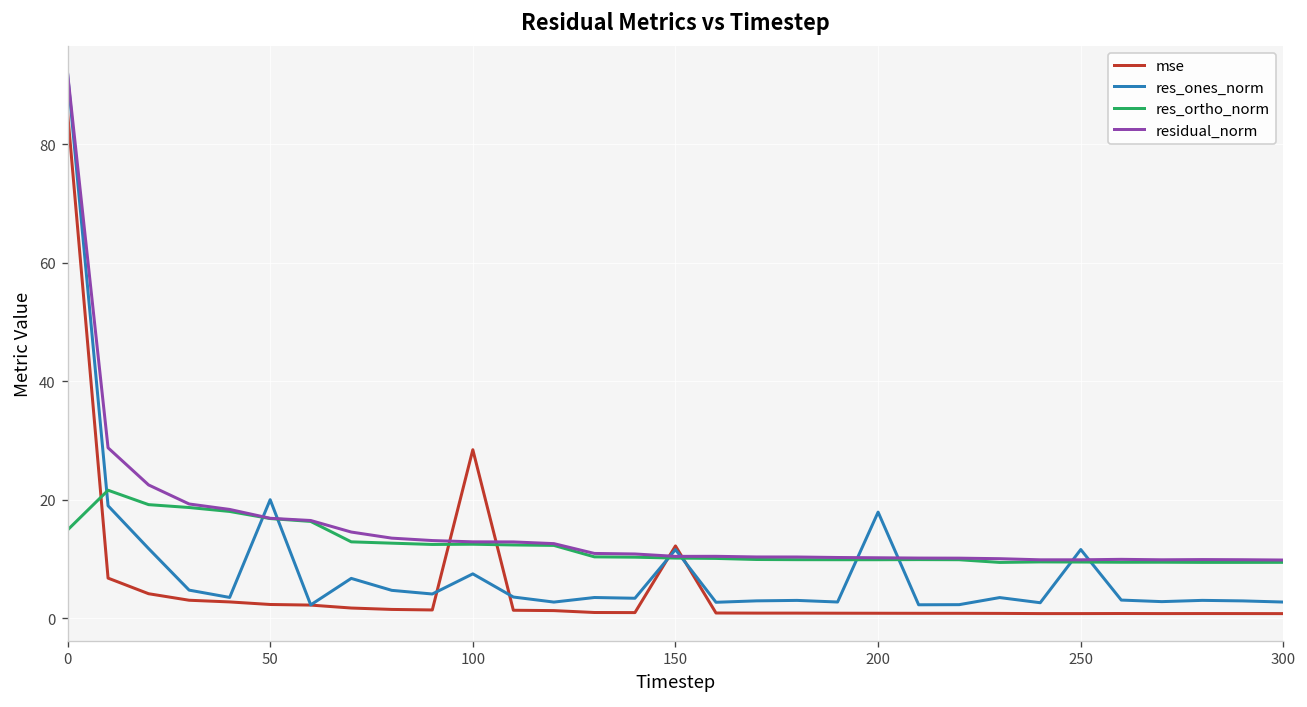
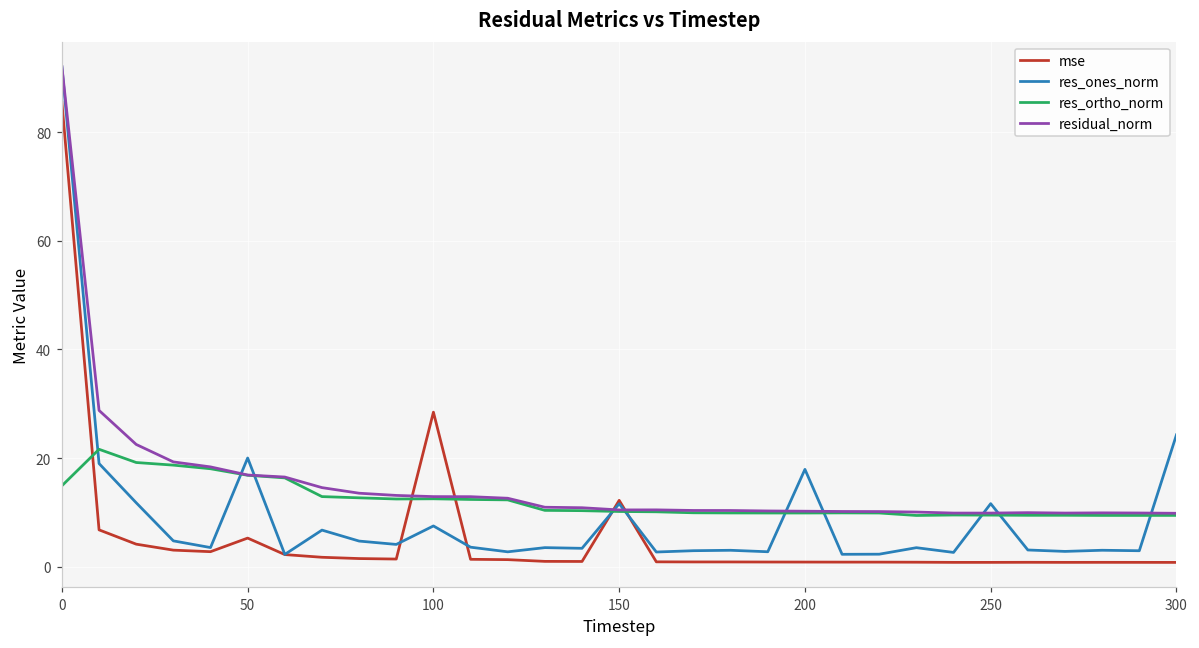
mse, 50: 2 -> 5
res_ones_norm, 300: 3 -> 24
